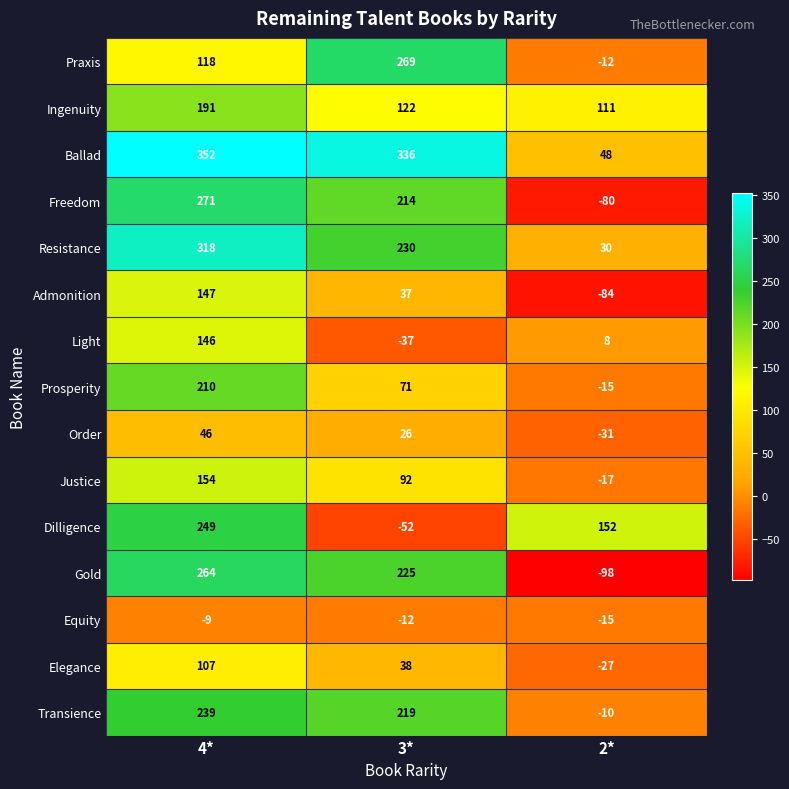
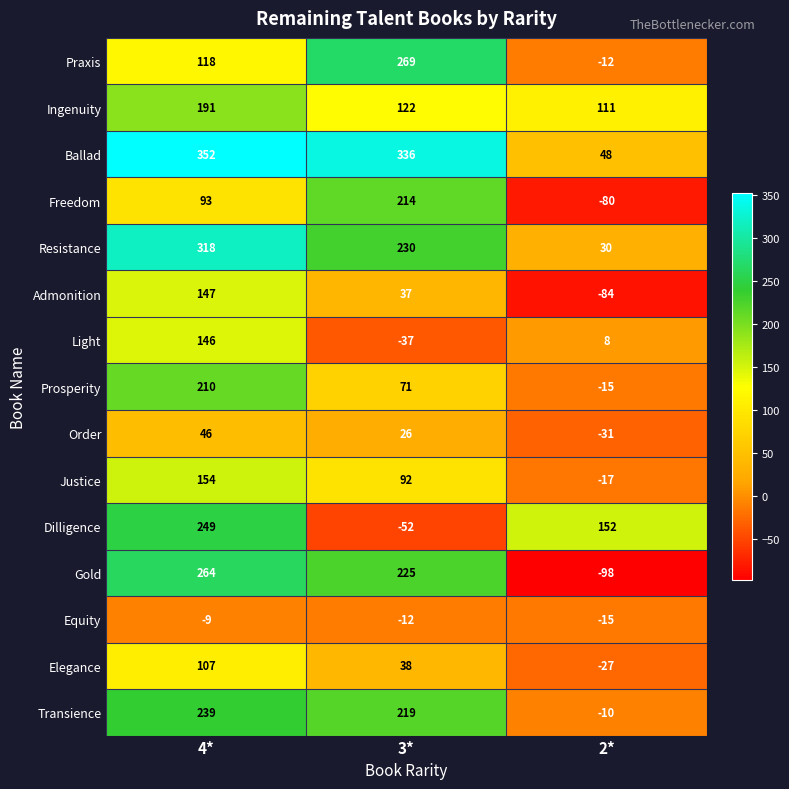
Freedom, 4*: 271 -> 93
